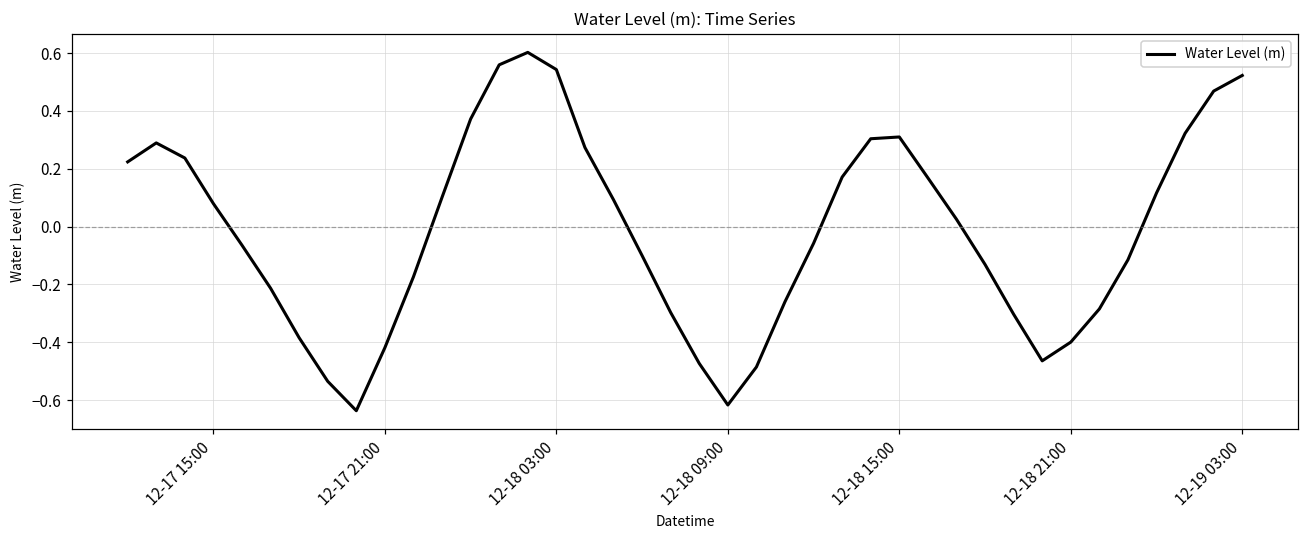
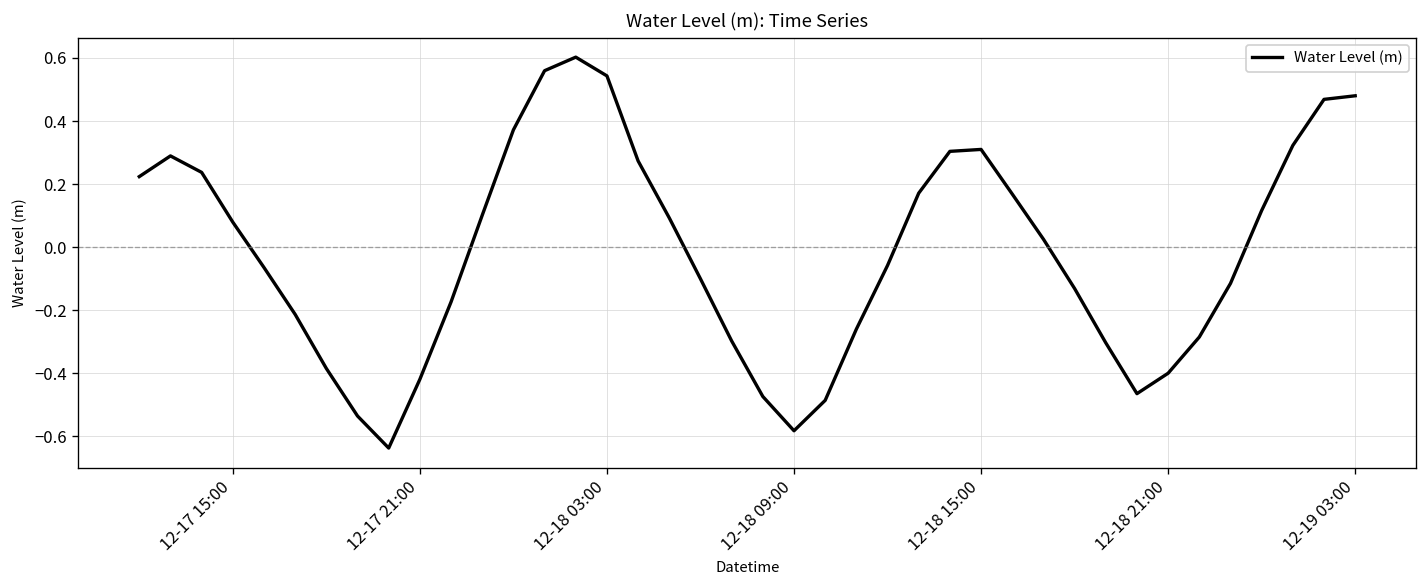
12-18 09:00: -0.62 -> -0.58
12-19 03:00: 0.52 -> 0.48
